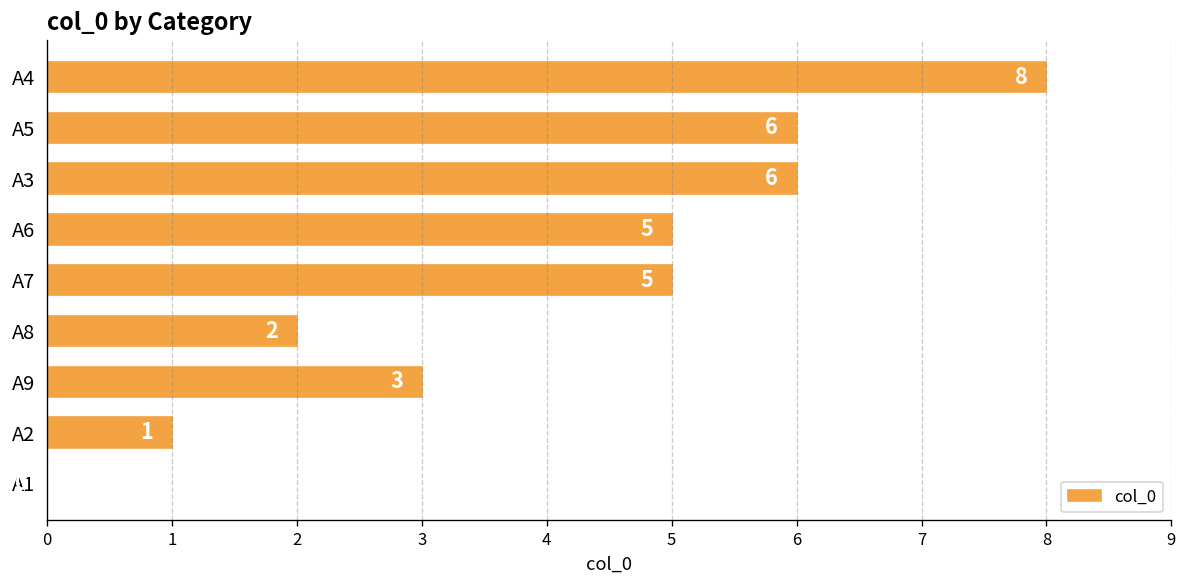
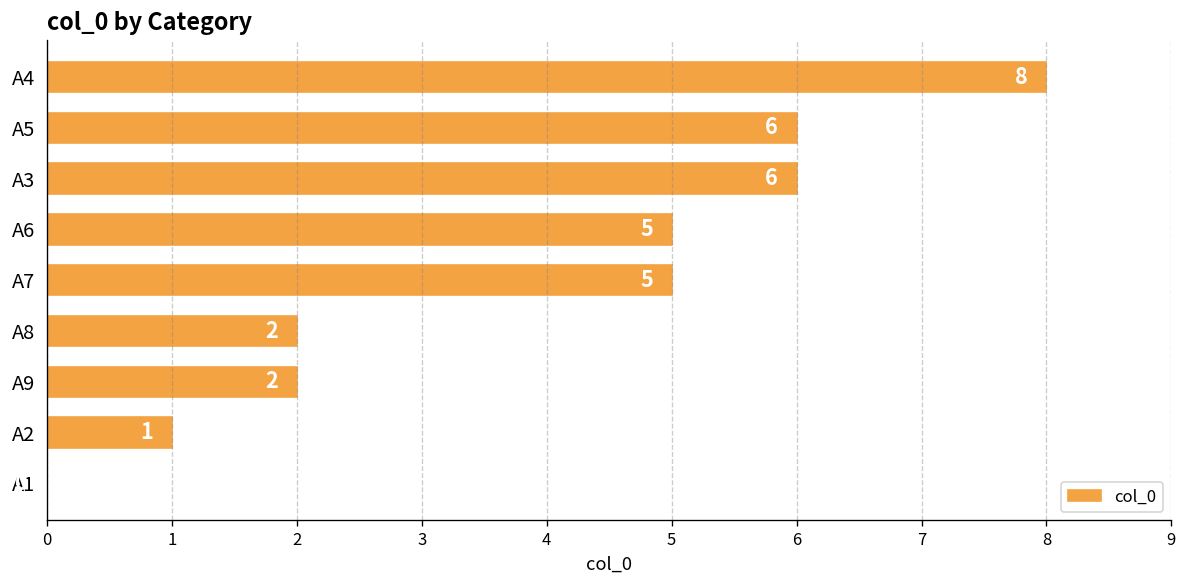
A9: 3 -> 2
